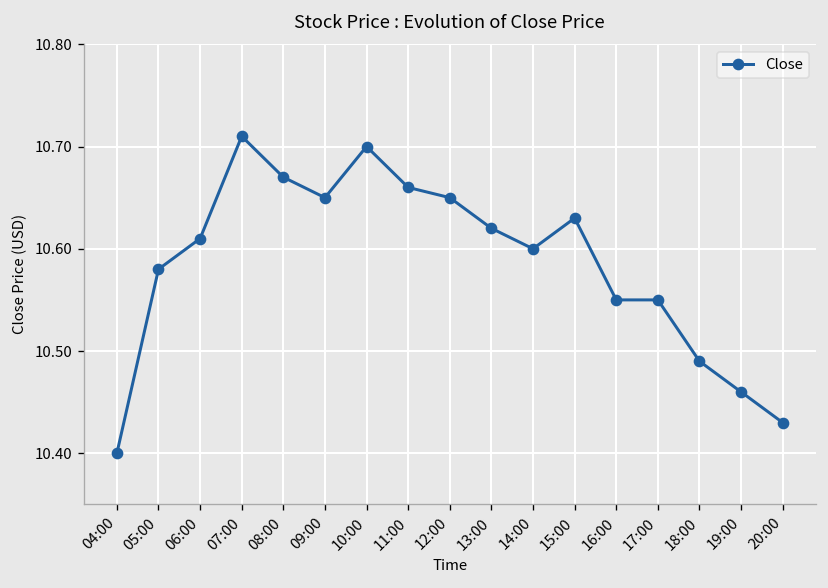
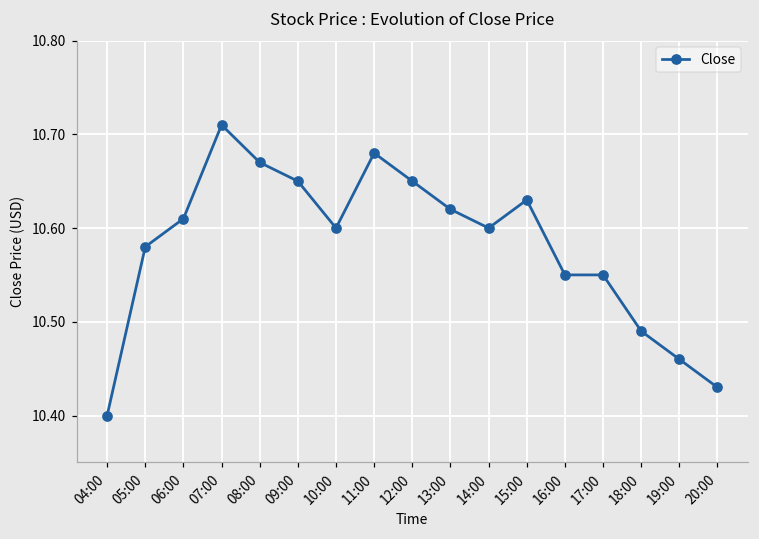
10:00: 10.7 -> 10.6
11:00: 10.66 -> 10.68
